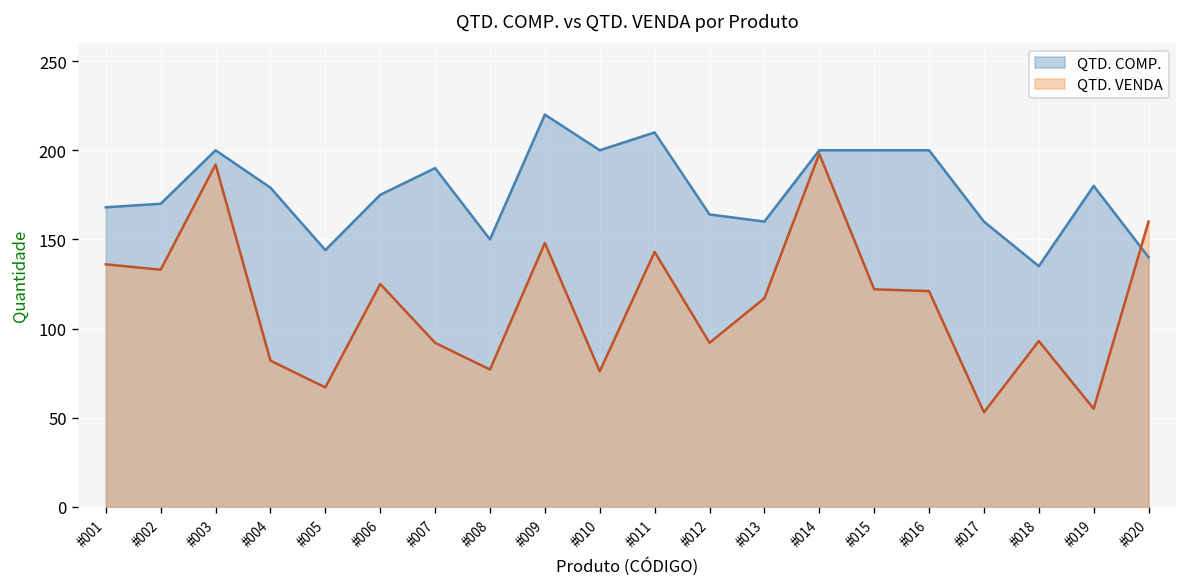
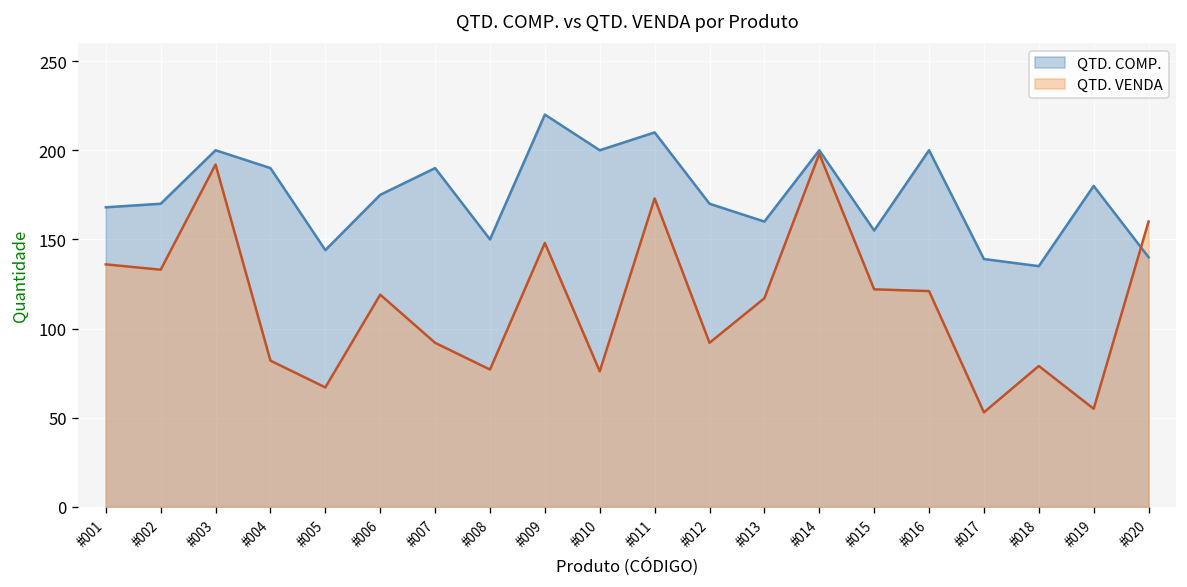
QTD. COMP., #004: 179 -> 190
QTD. VENDA, #006: 125 -> 119
QTD. VENDA, #011: 143 -> 173
QTD. COMP., #012: 164 -> 170
QTD. COMP., #015: 200 -> 155
QTD. COMP., #017: 160 -> 139
QTD. VENDA, #018: 93 -> 79
